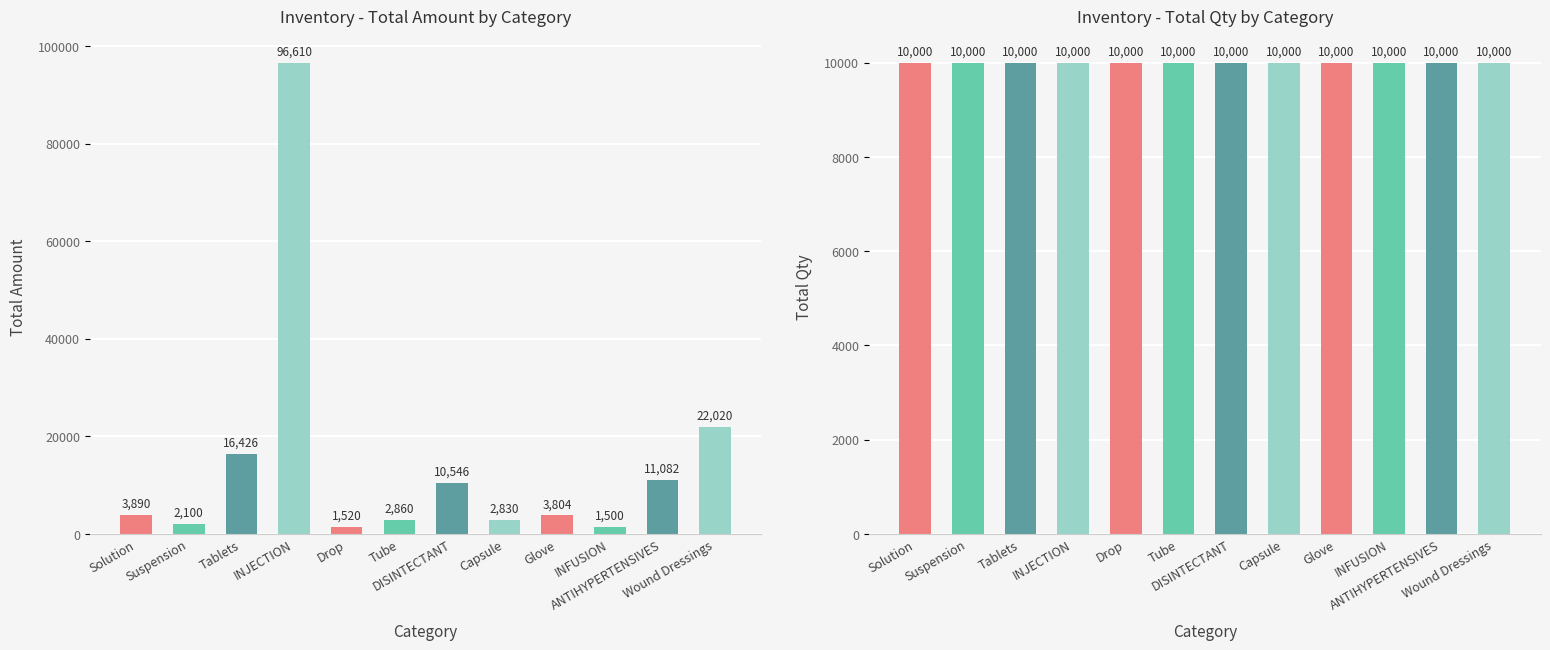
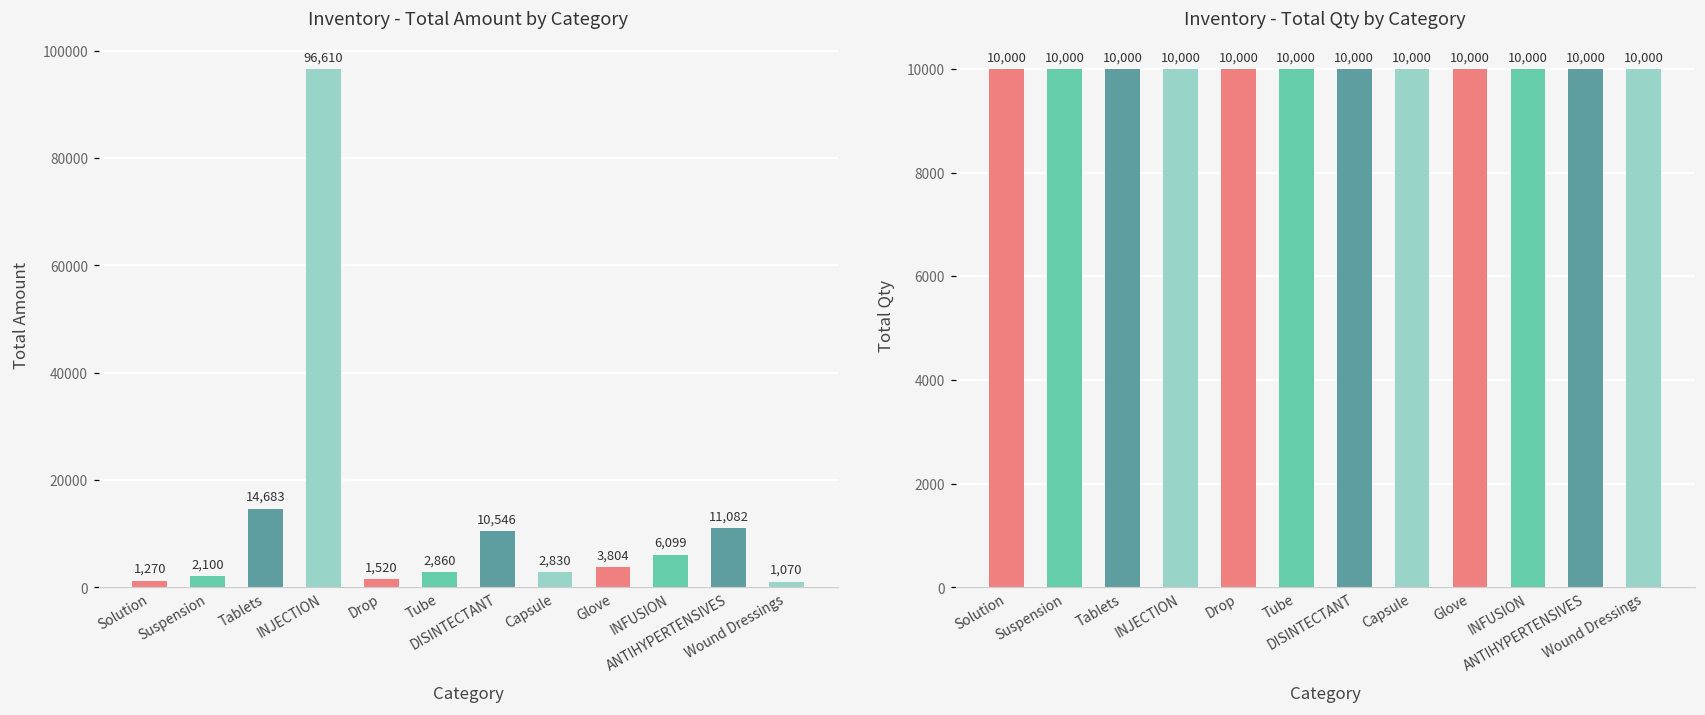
Inventory - Total Amount by Category, Solution: 3,890 -> 1,270
Inventory - Total Amount by Category, Tablets: 16,426 -> 14,683
Inventory - Total Amount by Category, INFUSION: 1,500 -> 6,099
Inventory - Total Amount by Category, Wound Dressings: 22,020 -> 1,070
